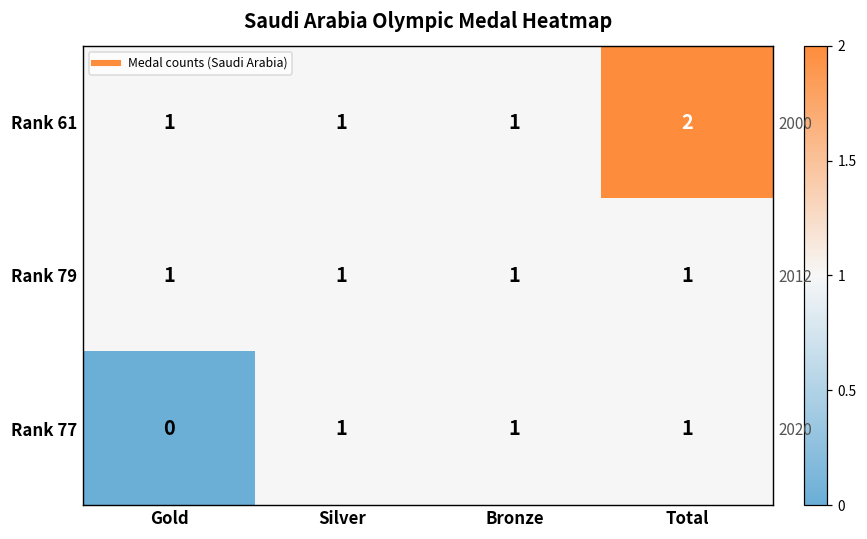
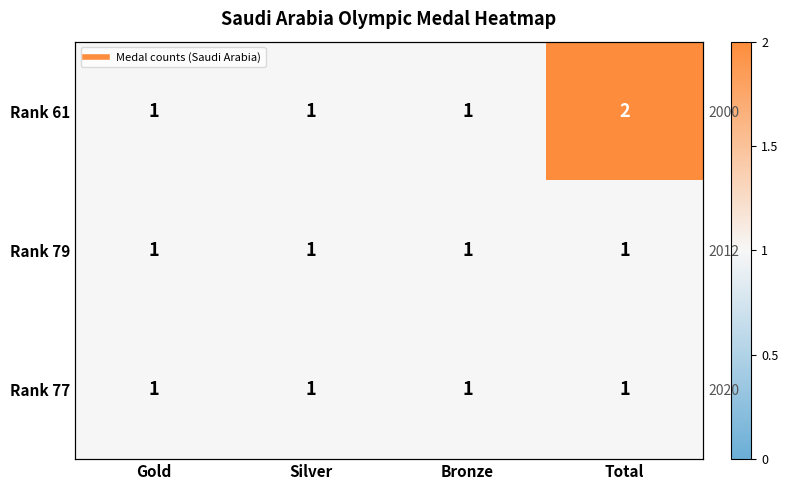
Rank 77, Gold: 0 -> 1
